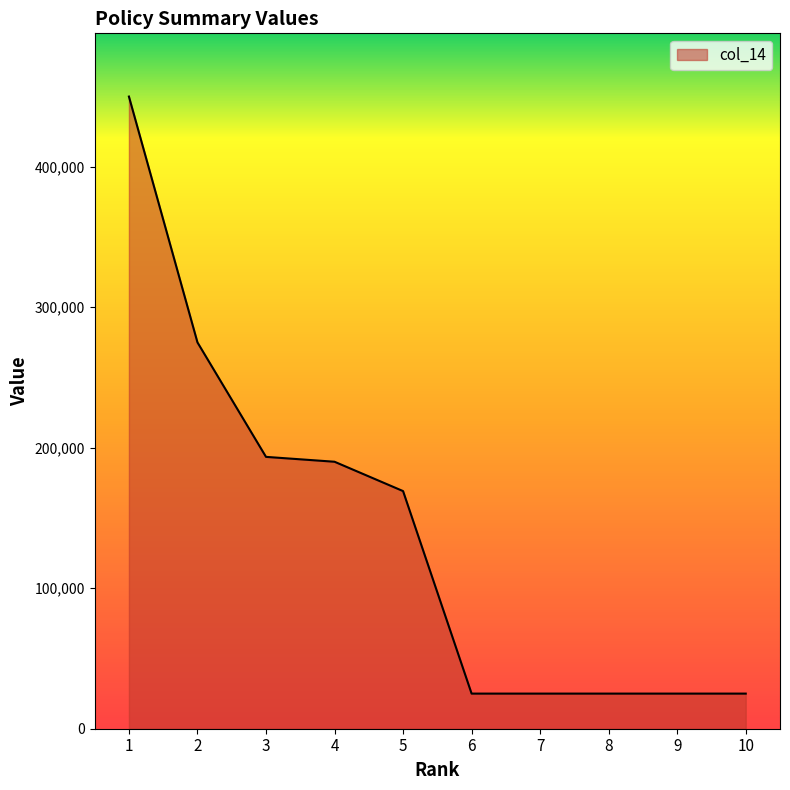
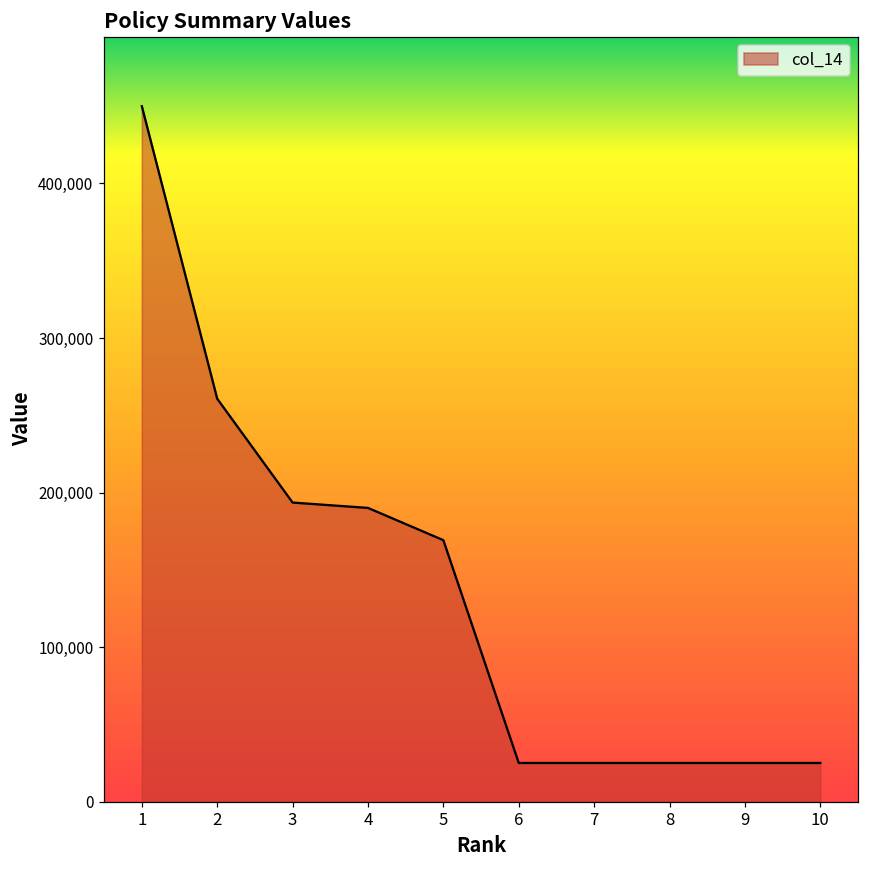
2: 275,000 -> 261,000
